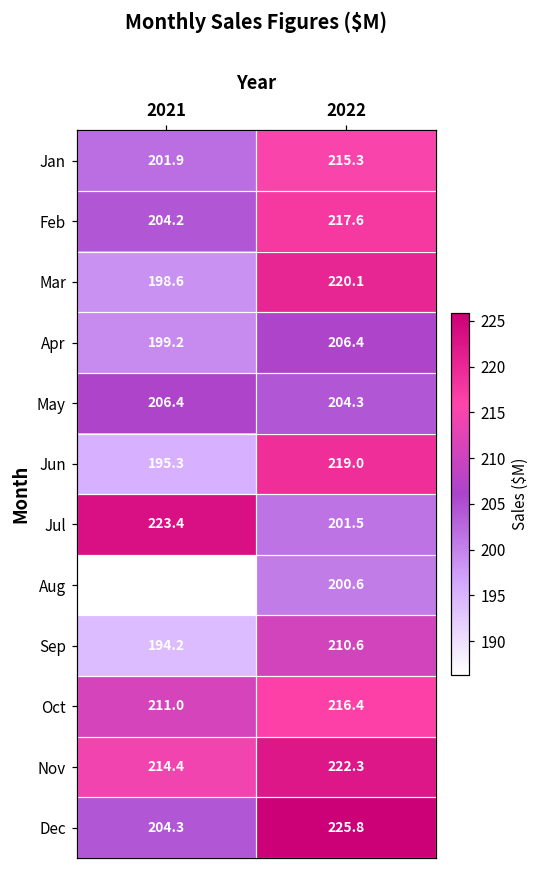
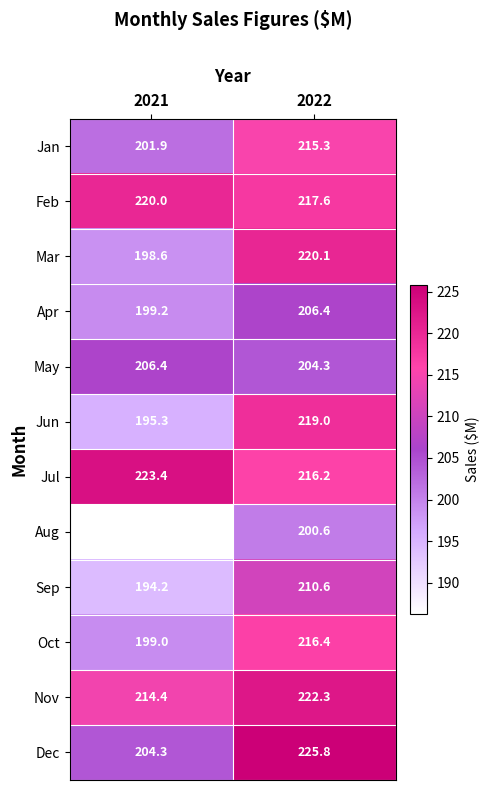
Feb, 2021: 204.2 -> 220.0
Jul, 2022: 201.5 -> 216.2
Oct, 2021: 211.0 -> 199.0
